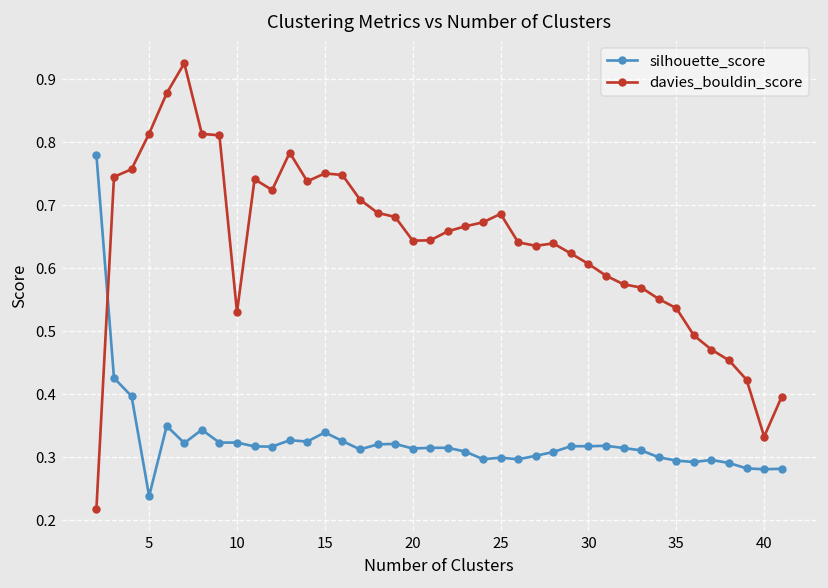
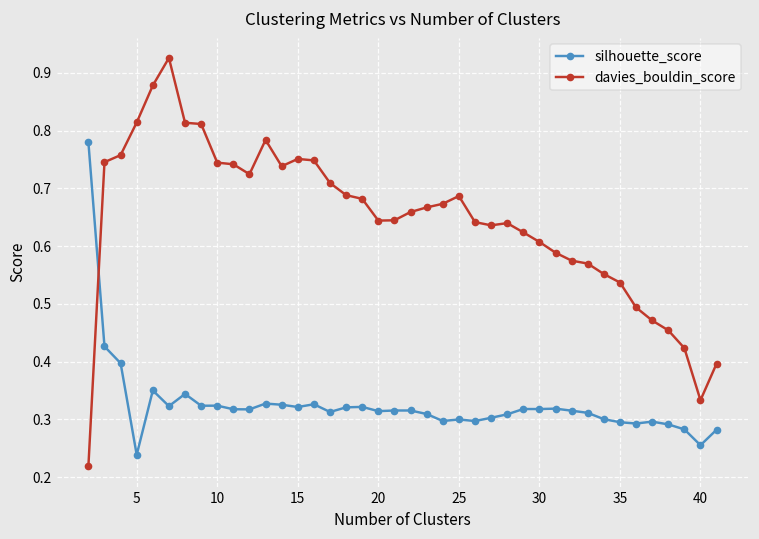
davies_bouldin_score, 10: 0.53 -> 0.74
silhouette_score, 15: 0.34 -> 0.32
silhouette_score, 40: 0.28 -> 0.26
